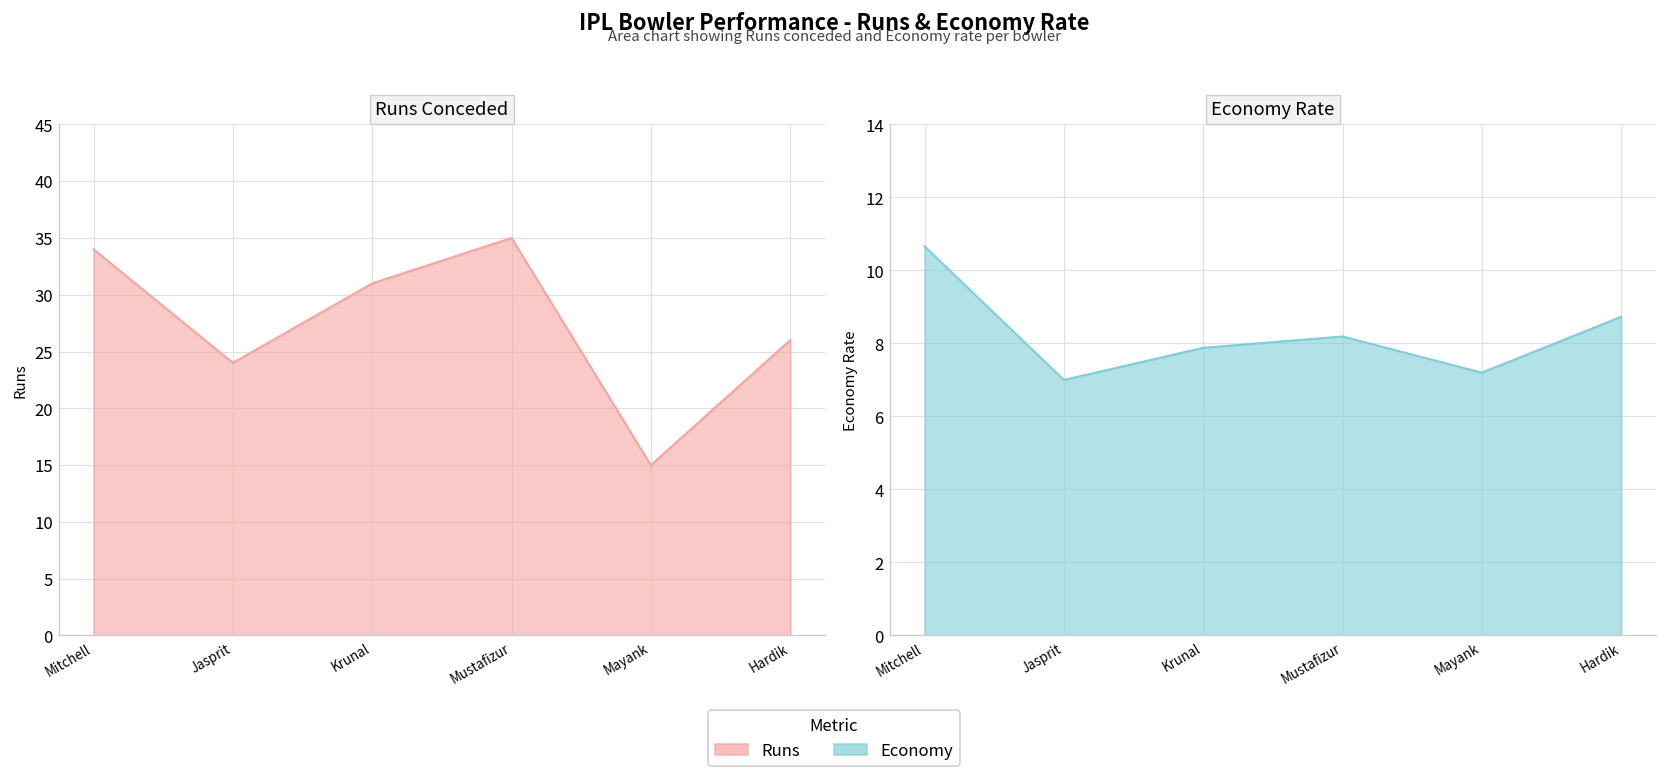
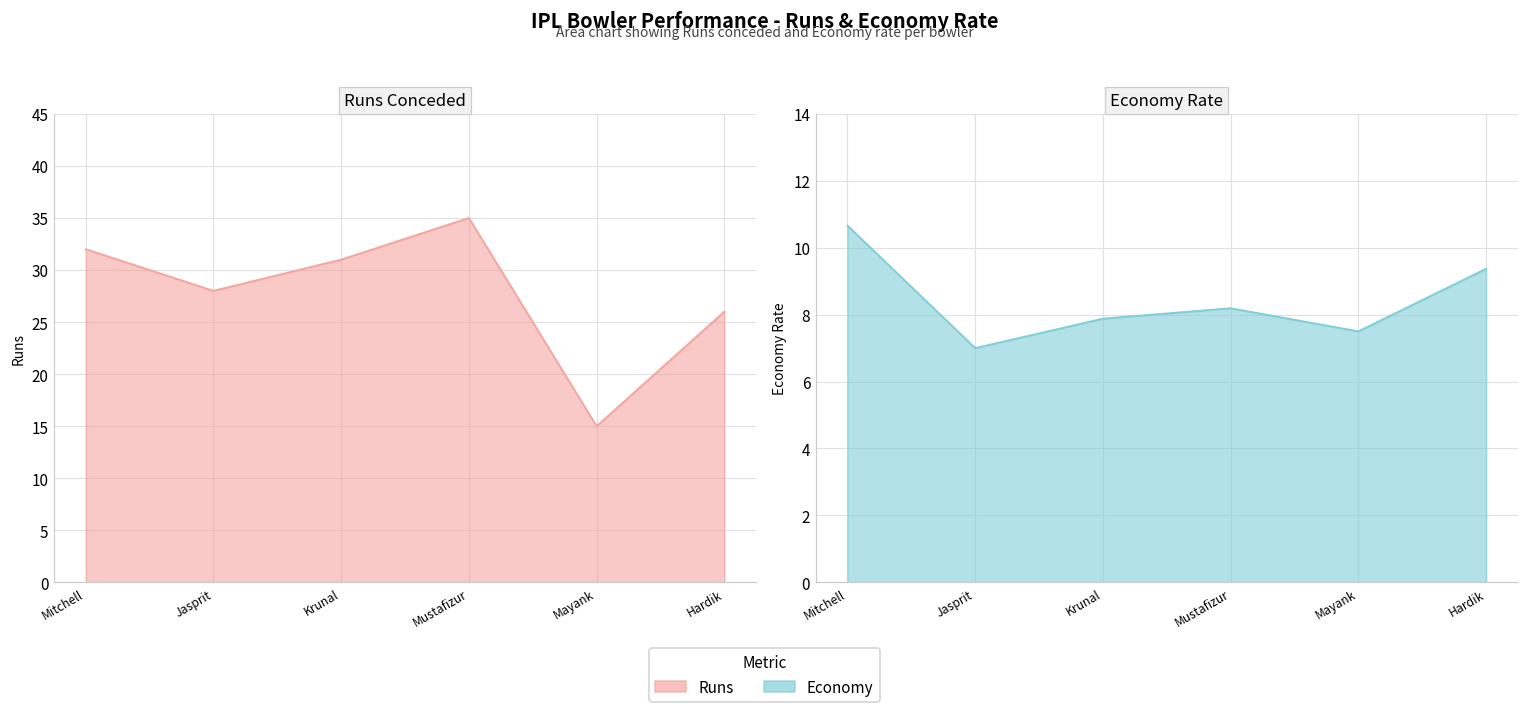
Runs Conceded, Mitchell: 34 -> 32
Runs Conceded, Jasprit: 24 -> 28
Economy Rate, Mayank: 7.2 -> 7.5
Economy Rate, Hardik: 8.7 -> 9.4
